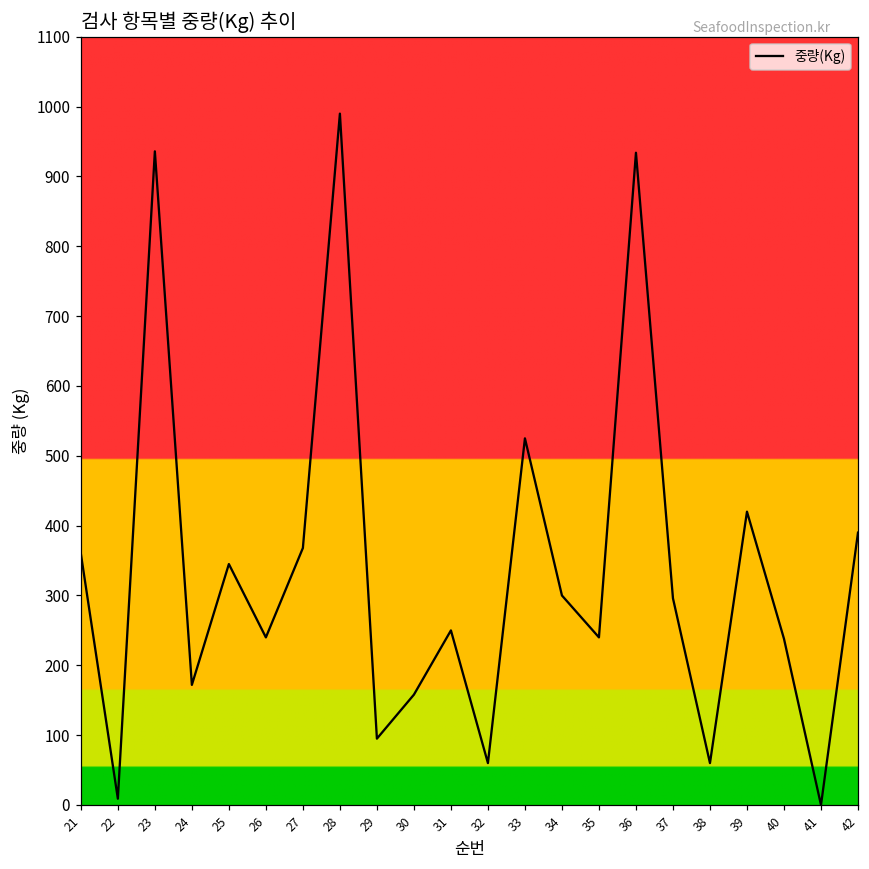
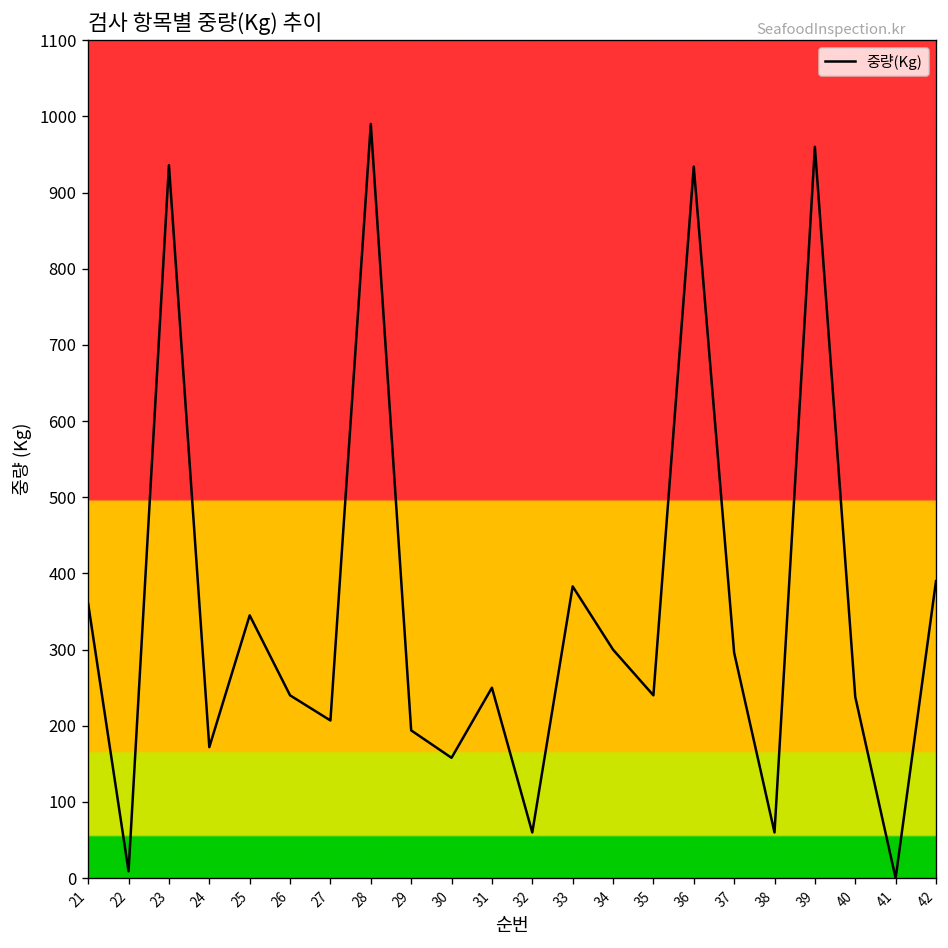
27: 370 -> 210
29: 100 -> 190
33: 530 -> 380
39: 420 -> 960
